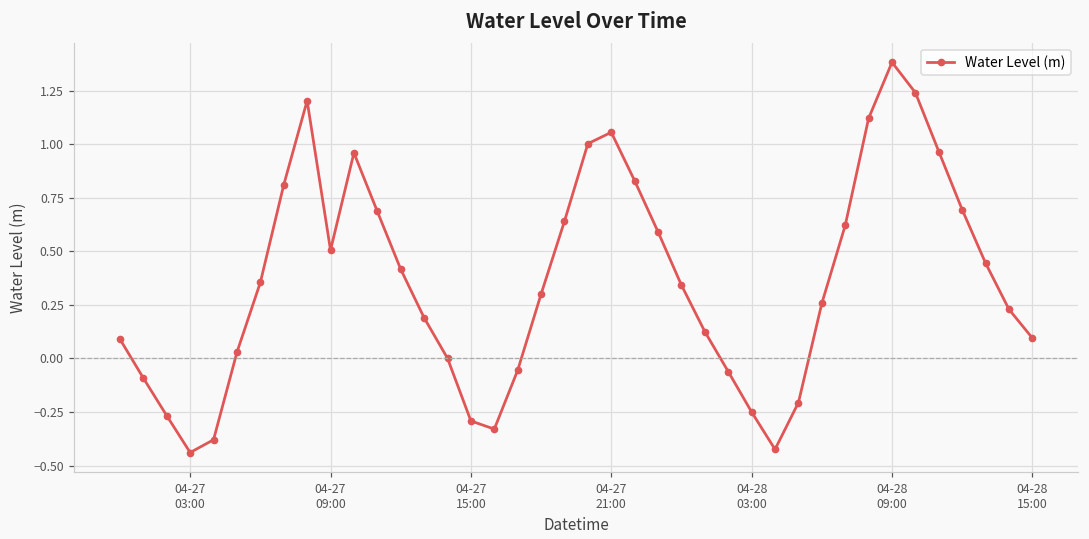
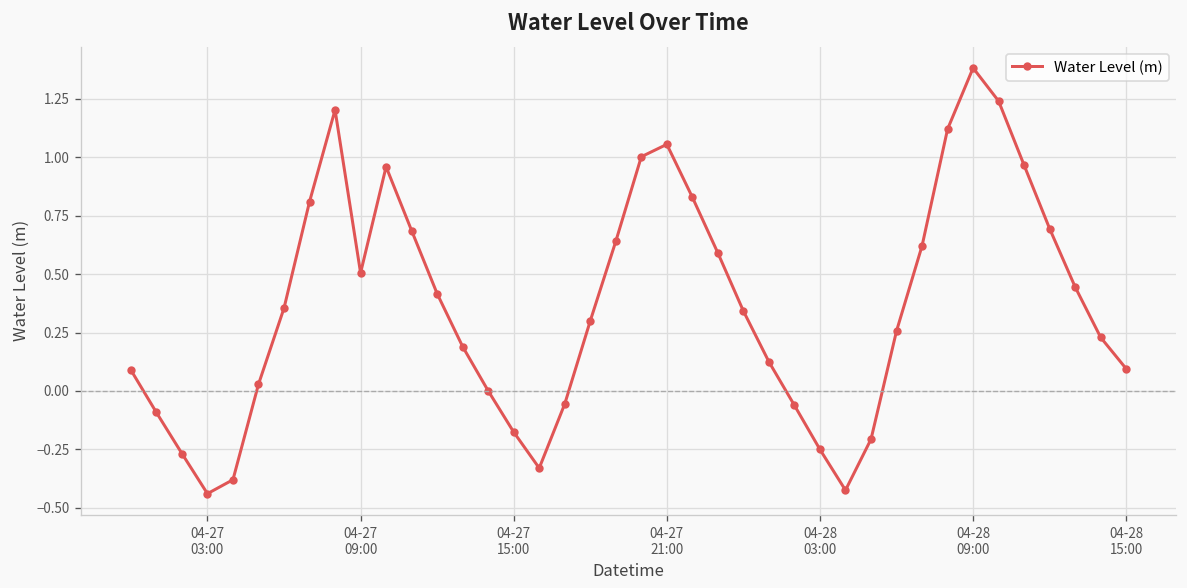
04-27 15:00: -0.29 -> -0.18
